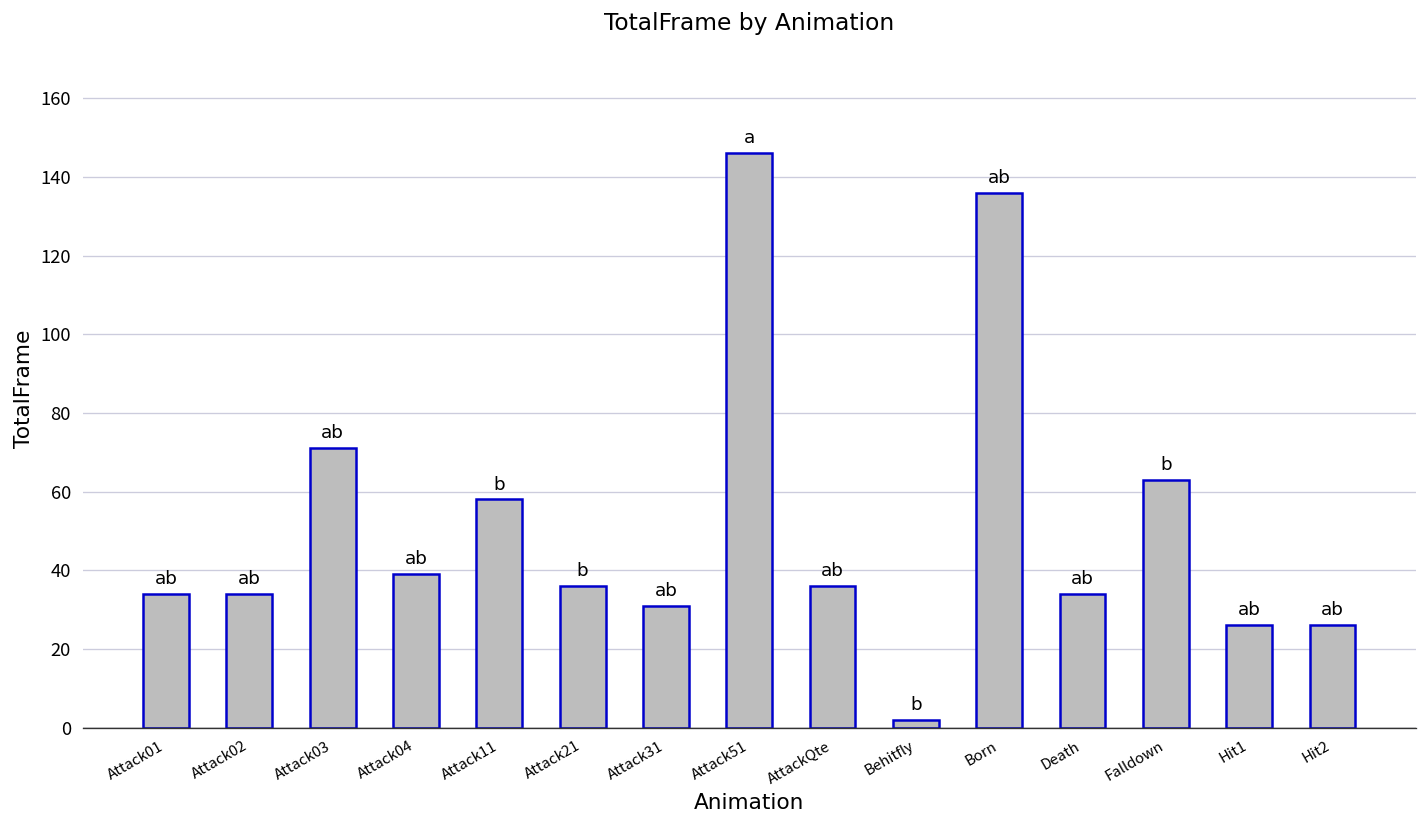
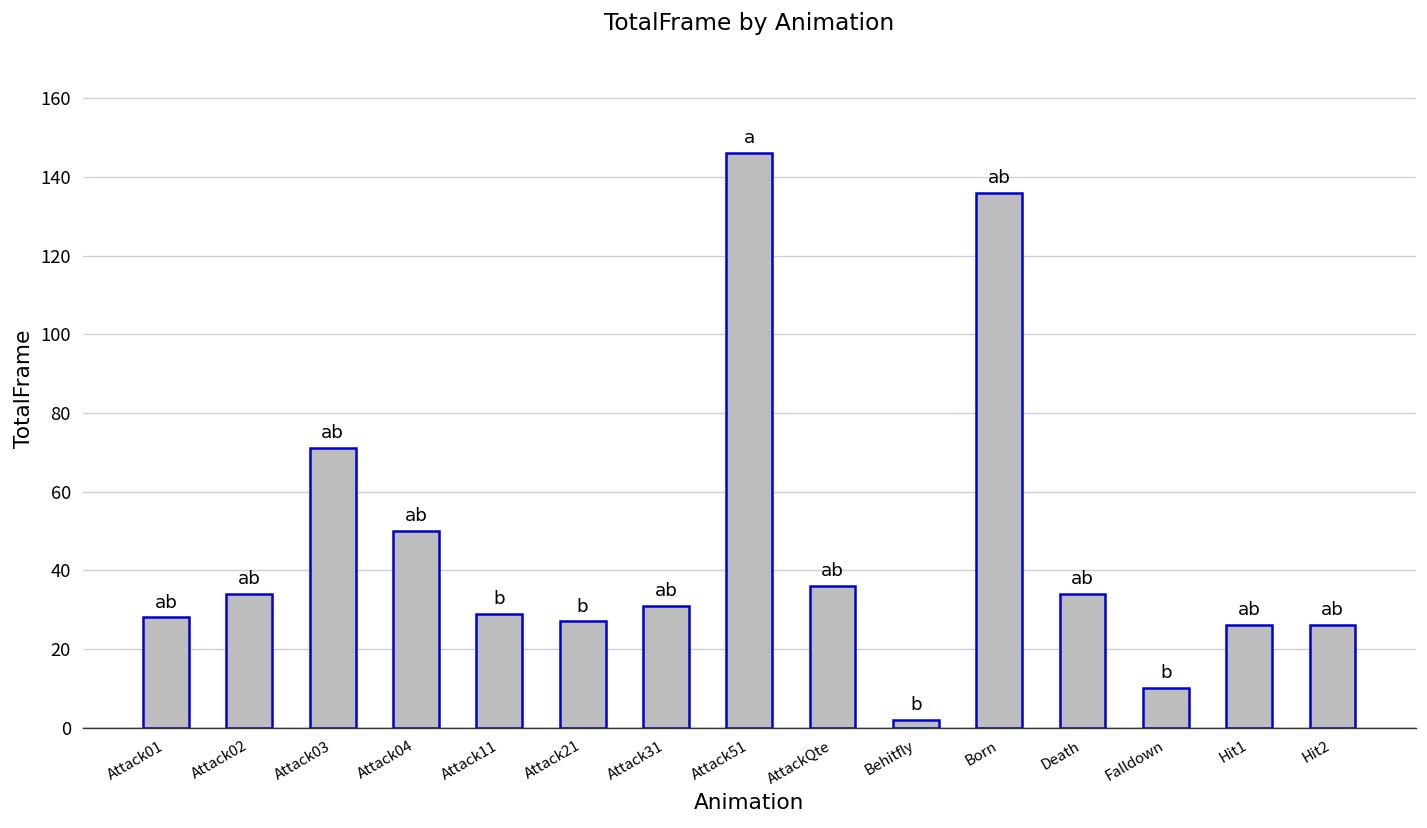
Attack01: 34 -> 28
Attack04: 39 -> 50
Attack11: 58 -> 29
Attack21: 36 -> 27
Falldown: 63 -> 10
